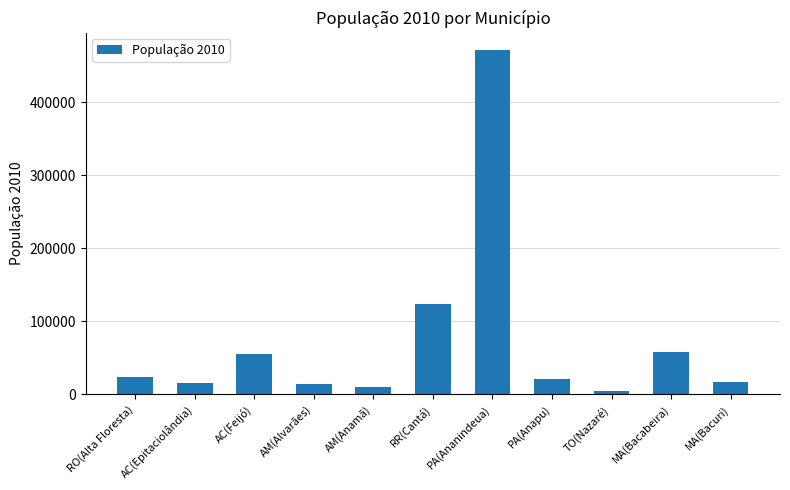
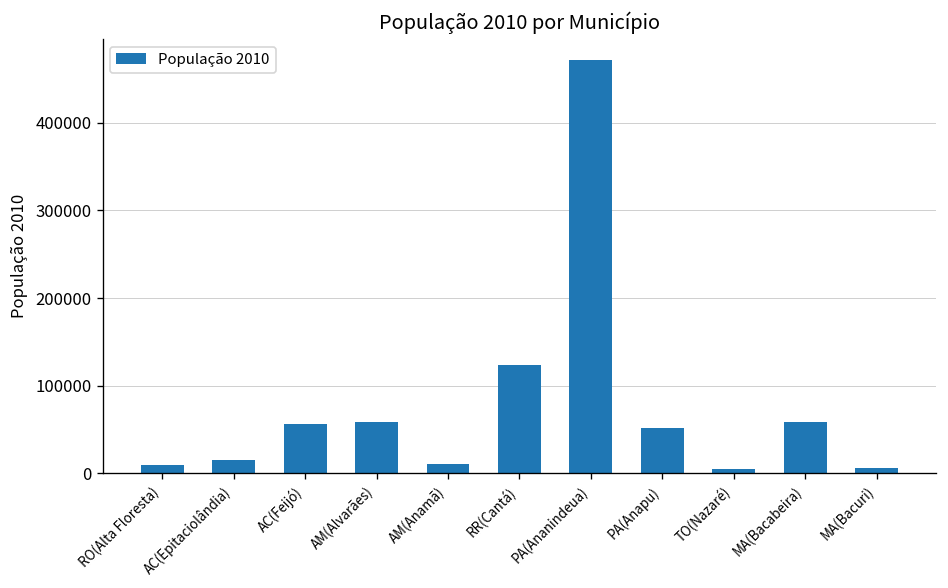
RO(Alta Floresta): 20000 -> 10000
AM(Alvarães): 10000 -> 60000
PA(Anapu): 20000 -> 50000
MA(Bacuri): 20000 -> 10000
